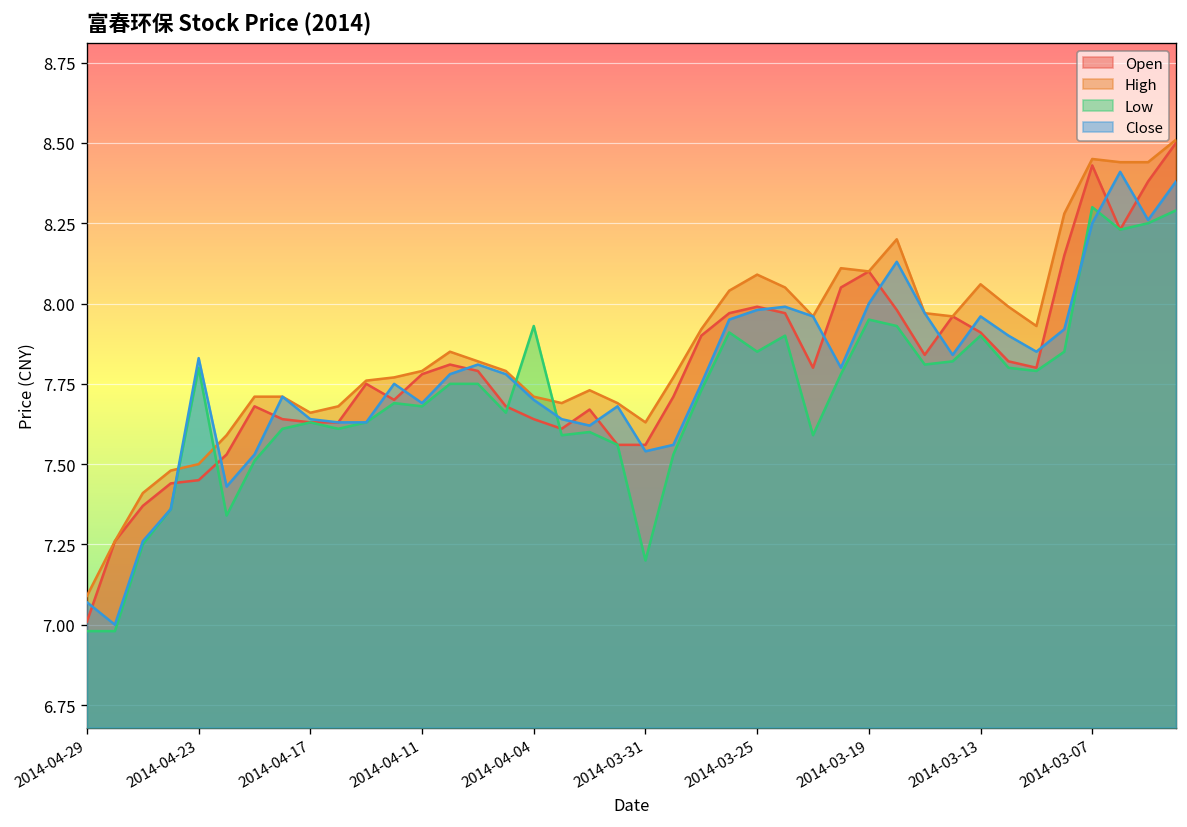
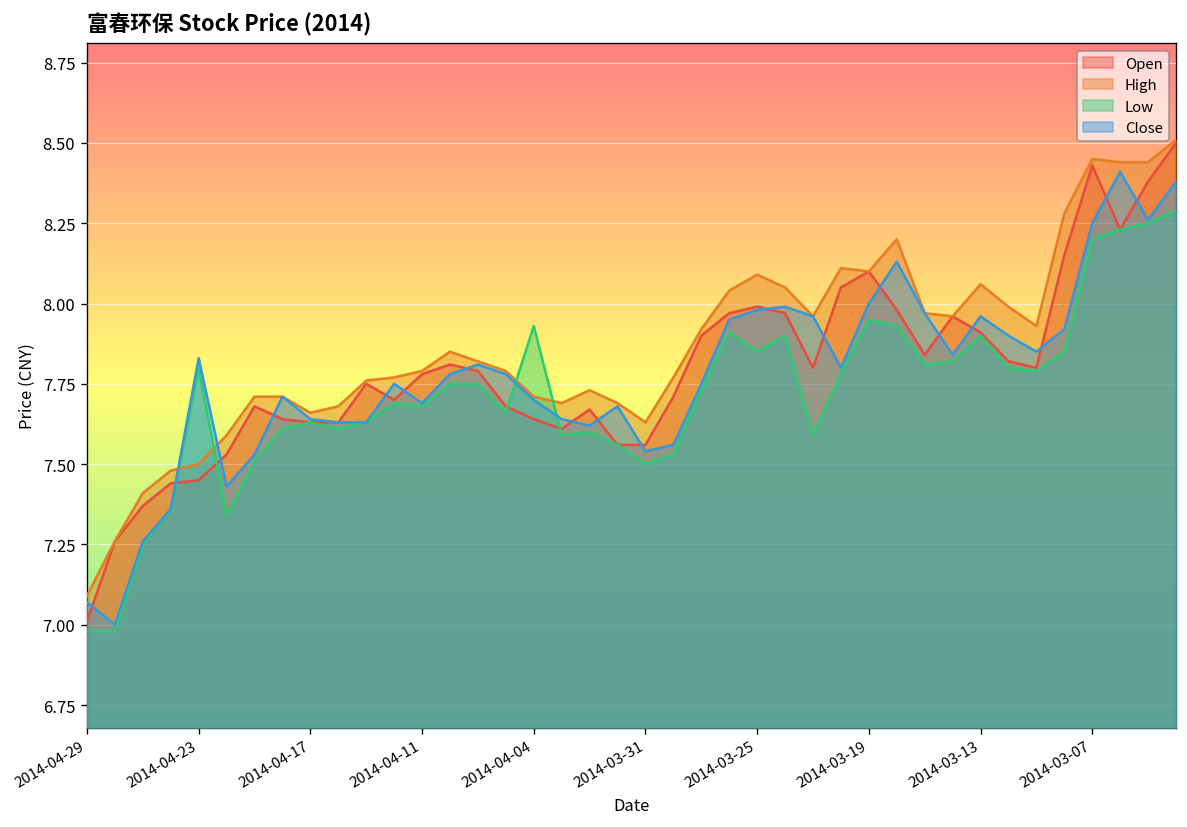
Low, 2014-03-31: 7.2 -> 7.5
Low, 2014-03-07: 8.3 -> 8.2
